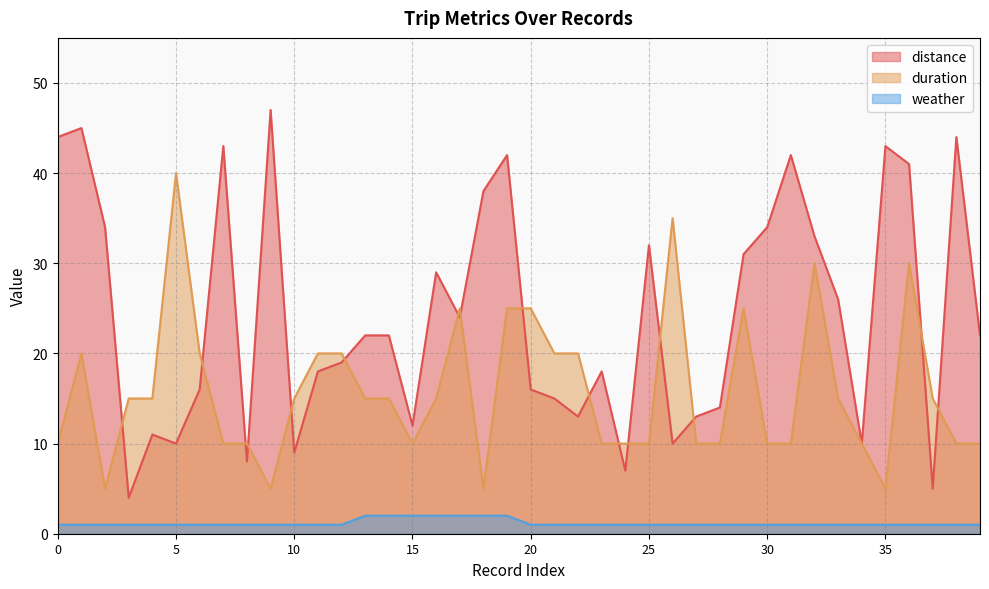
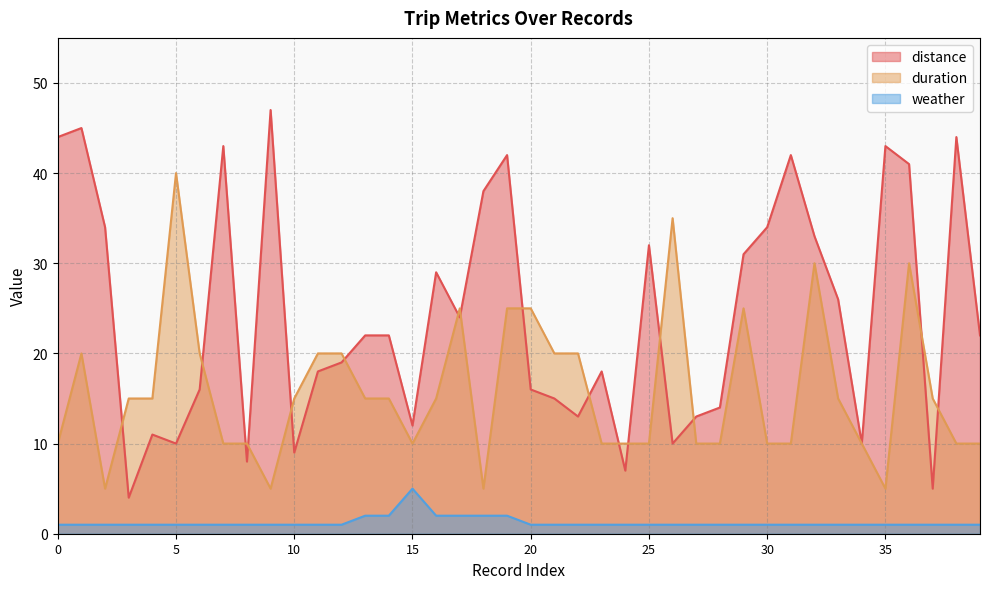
weather, 15: 2 -> 5
